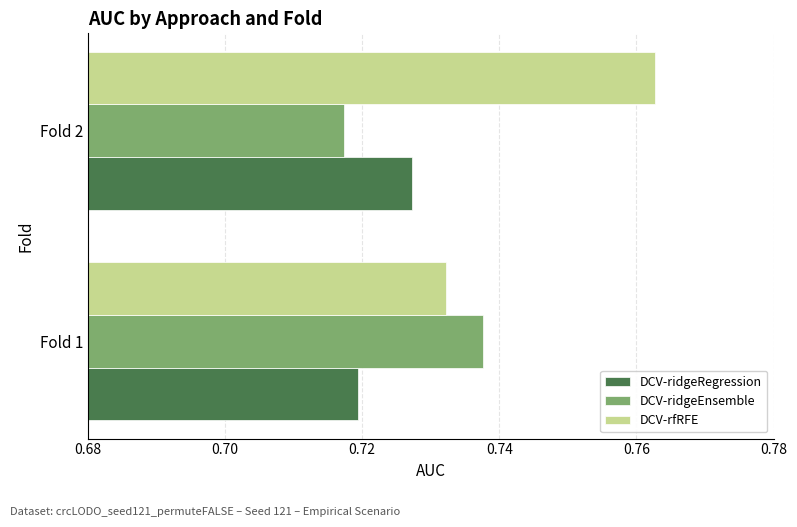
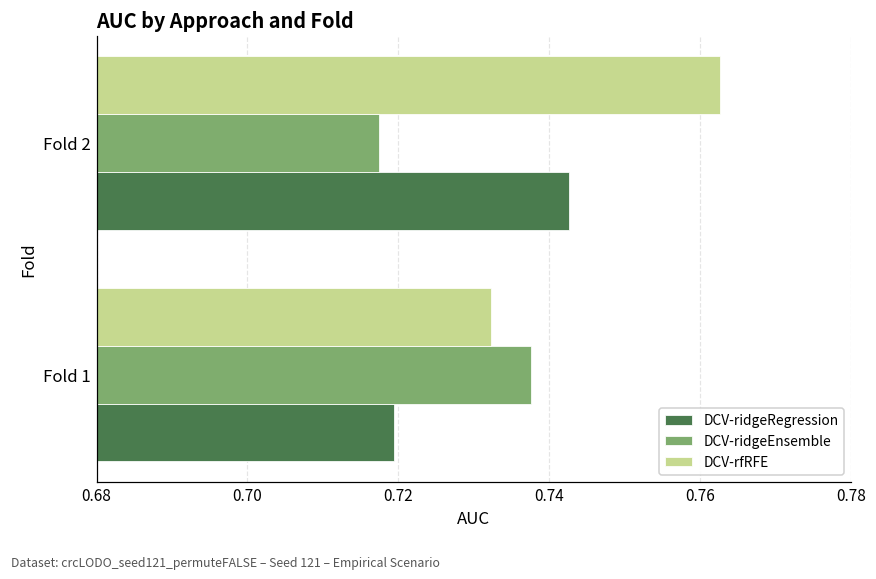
DCV-ridgeRegression, Fold 2: 0.727 -> 0.743
